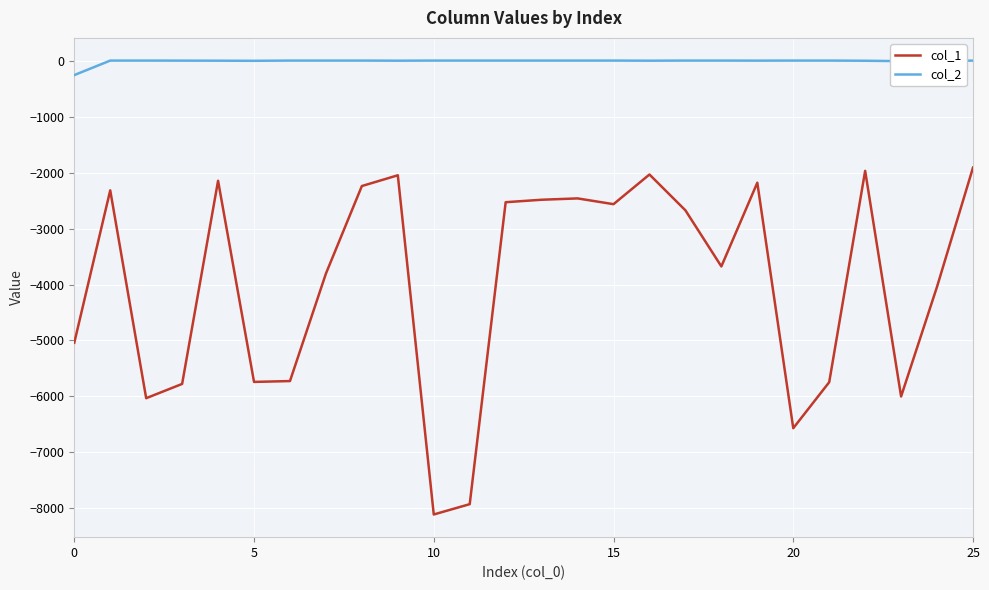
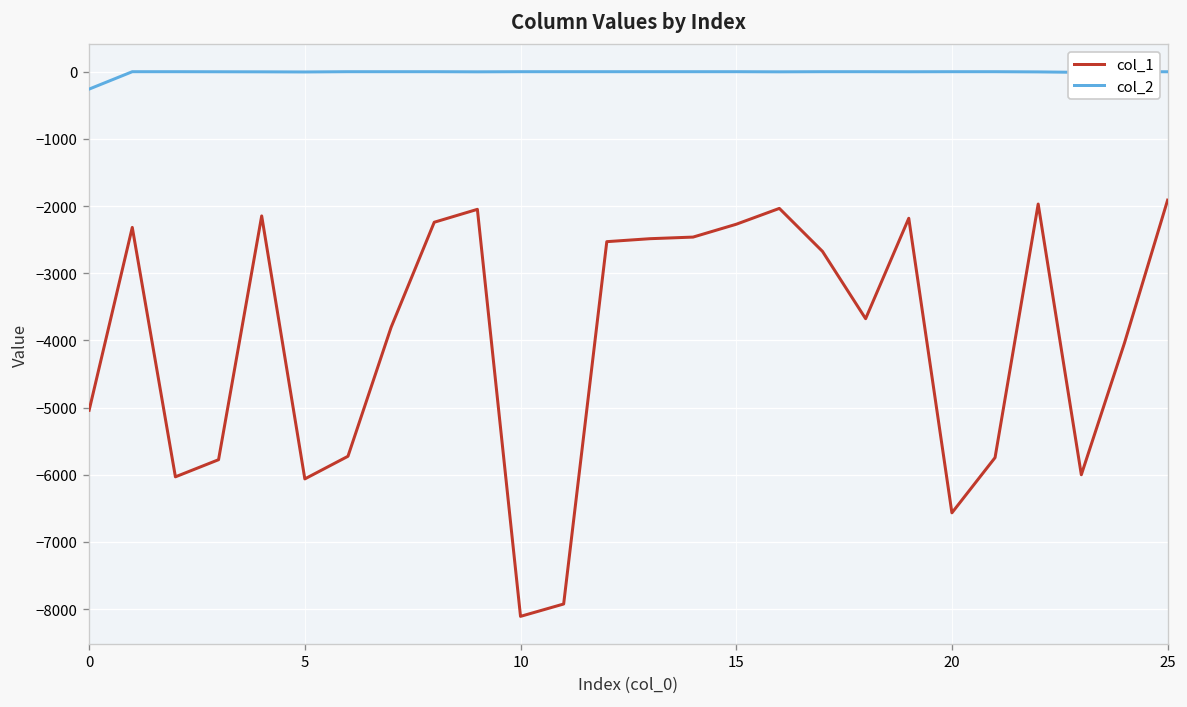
col_1, 5: -5700 -> -6100
col_1, 15: -2600 -> -2300
